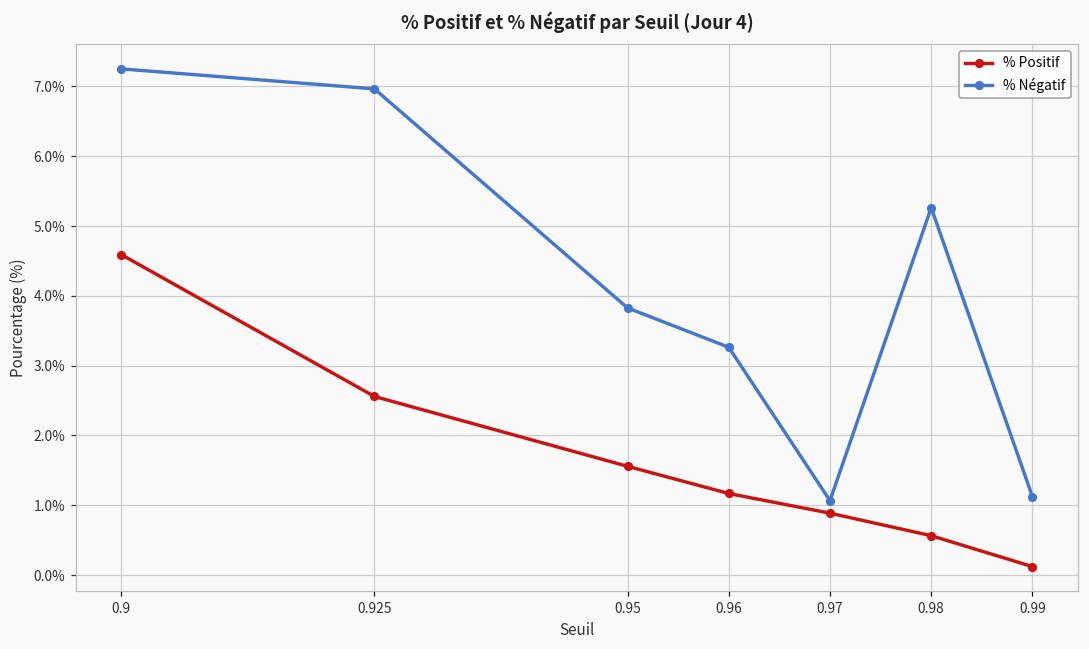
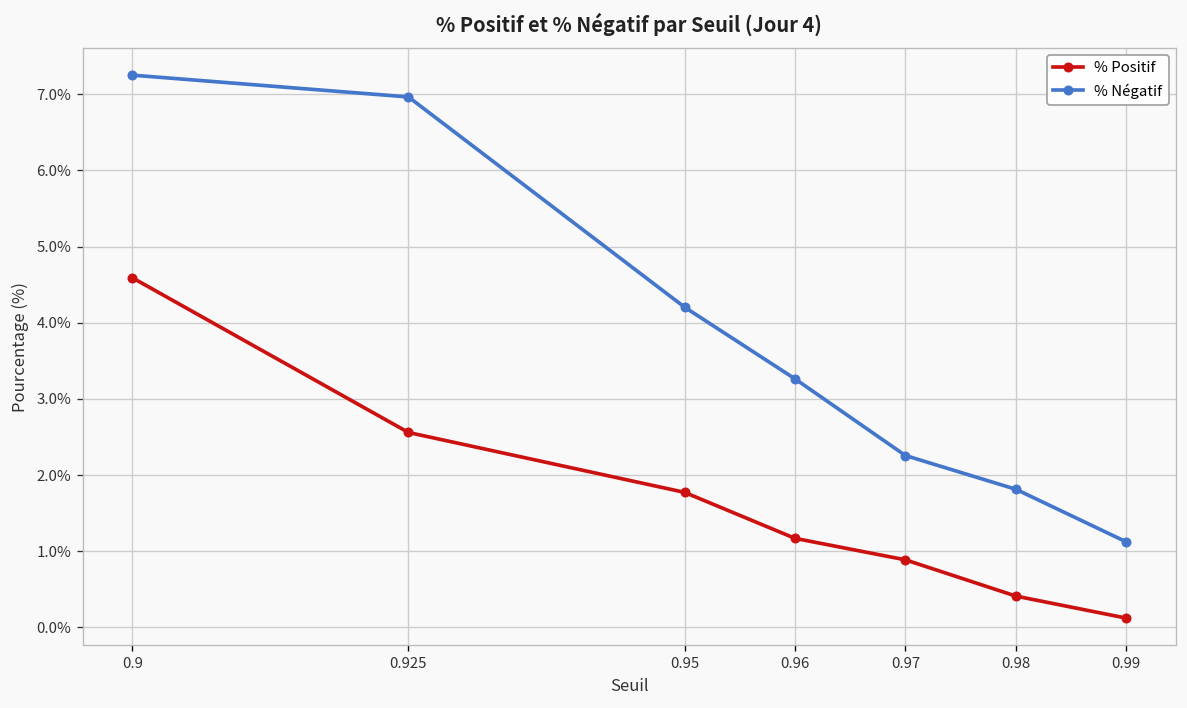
% Positif, 0.95: 1.6% -> 1.8%
% Négatif, 0.95: 3.8% -> 4.2%
% Négatif, 0.97: 1.1% -> 2.3%
% Positif, 0.98: 0.6% -> 0.4%
% Négatif, 0.98: 5.3% -> 1.8%
